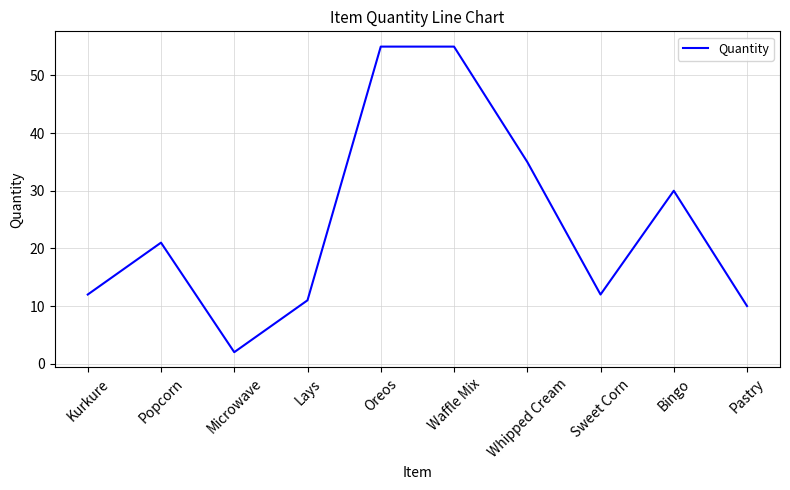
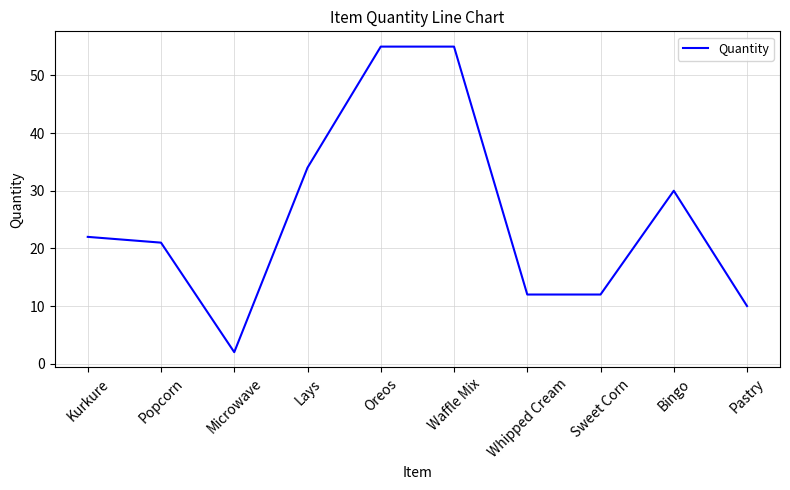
Kurkure: 12 -> 22
Lays: 11 -> 34
Whipped Cream: 35 -> 12
